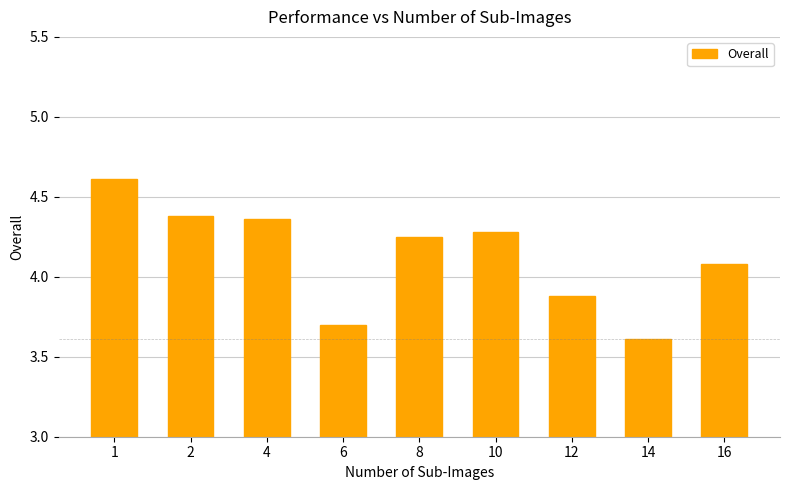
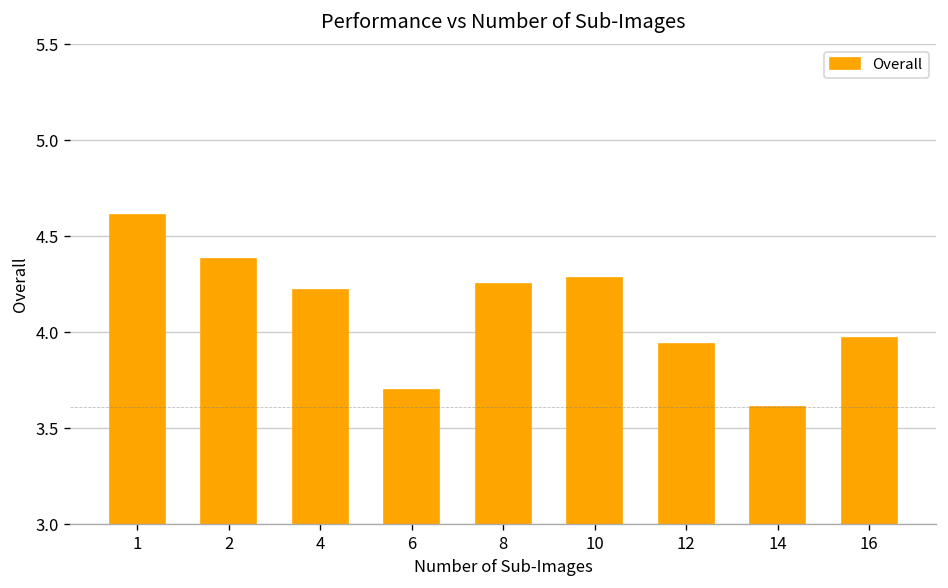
4: 4.36 -> 4.22
12: 3.88 -> 3.94
16: 4.08 -> 3.97
